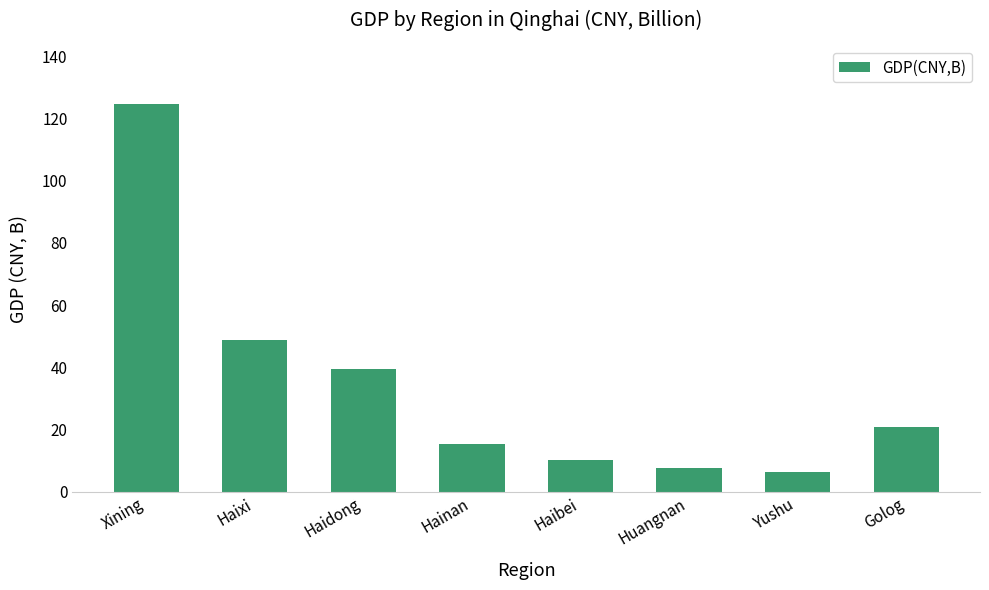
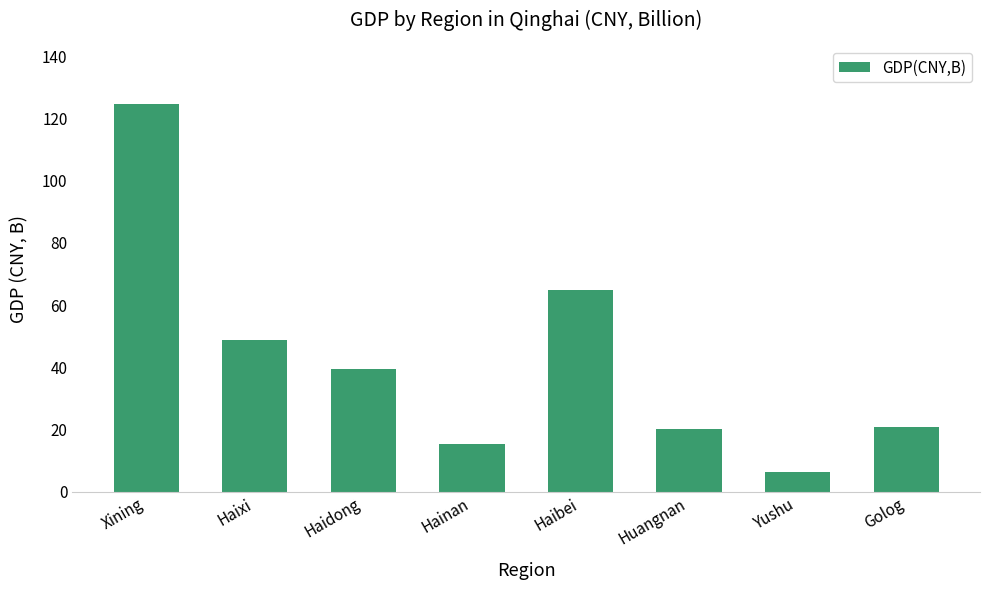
Haibei: 10 -> 65
Huangnan: 7 -> 20
